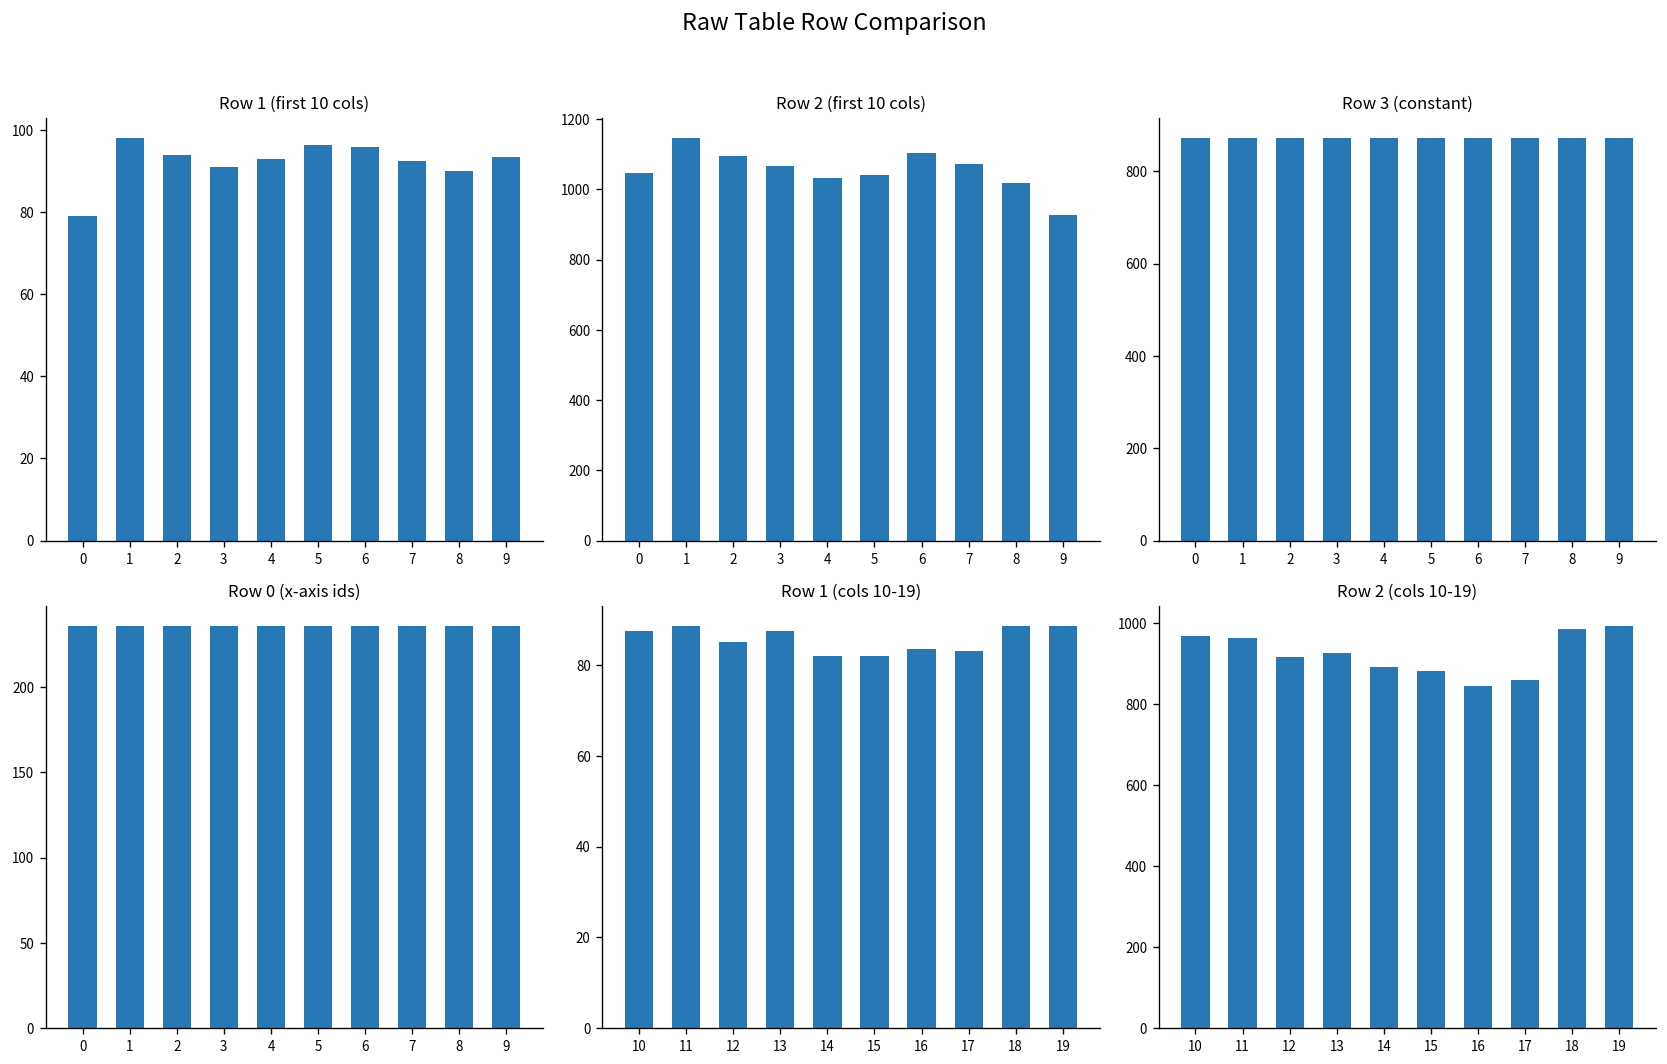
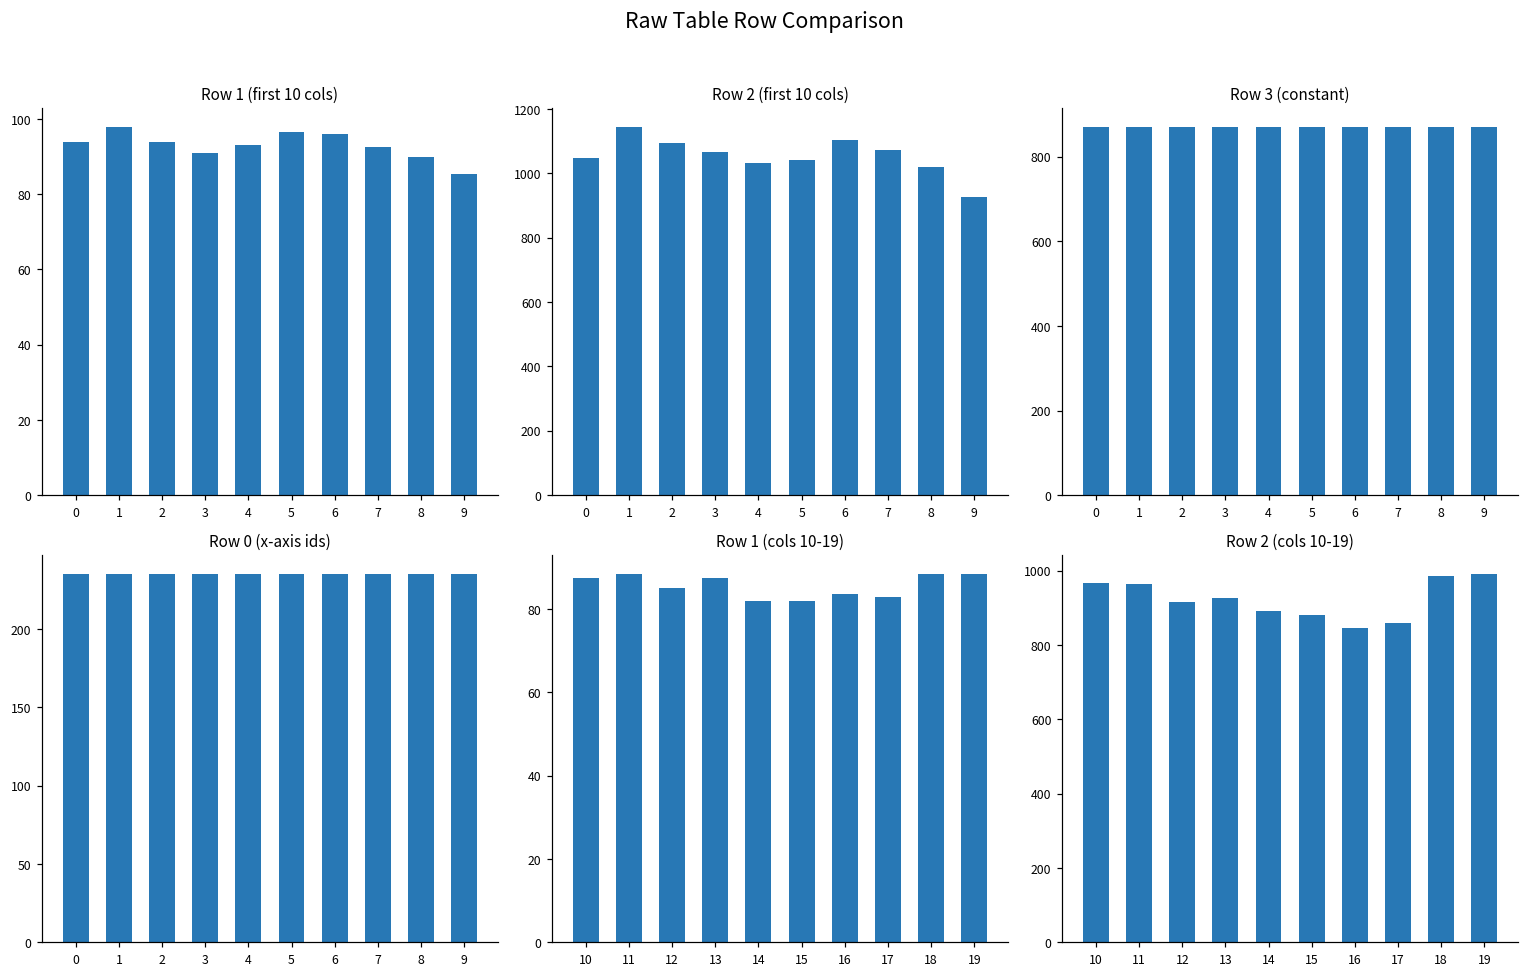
Row 1 (first 10 cols), 0: 79 -> 94
Row 1 (first 10 cols), 9: 93 -> 86
